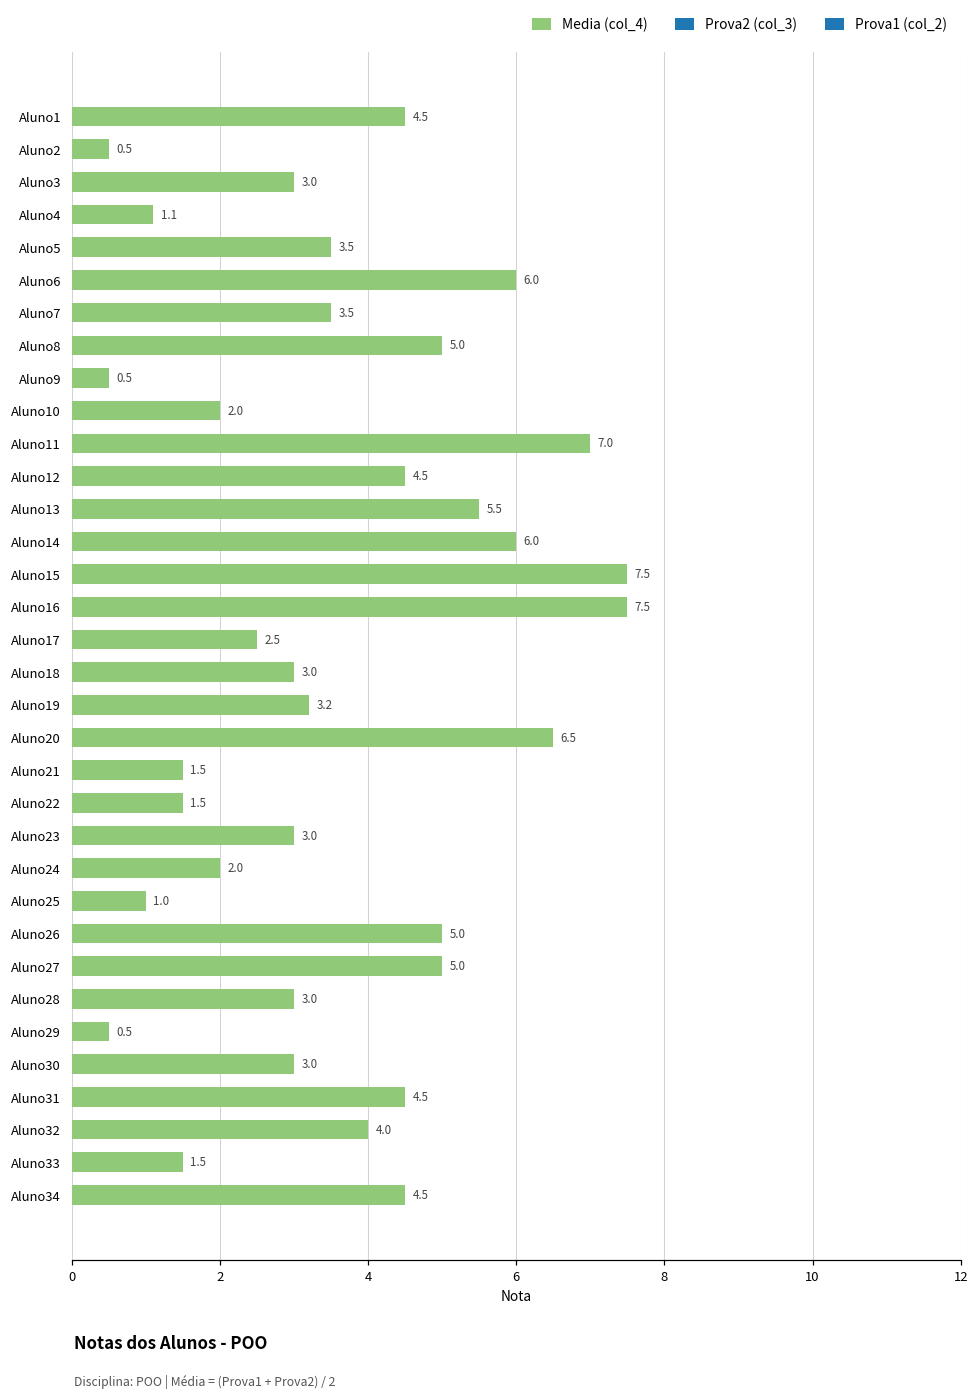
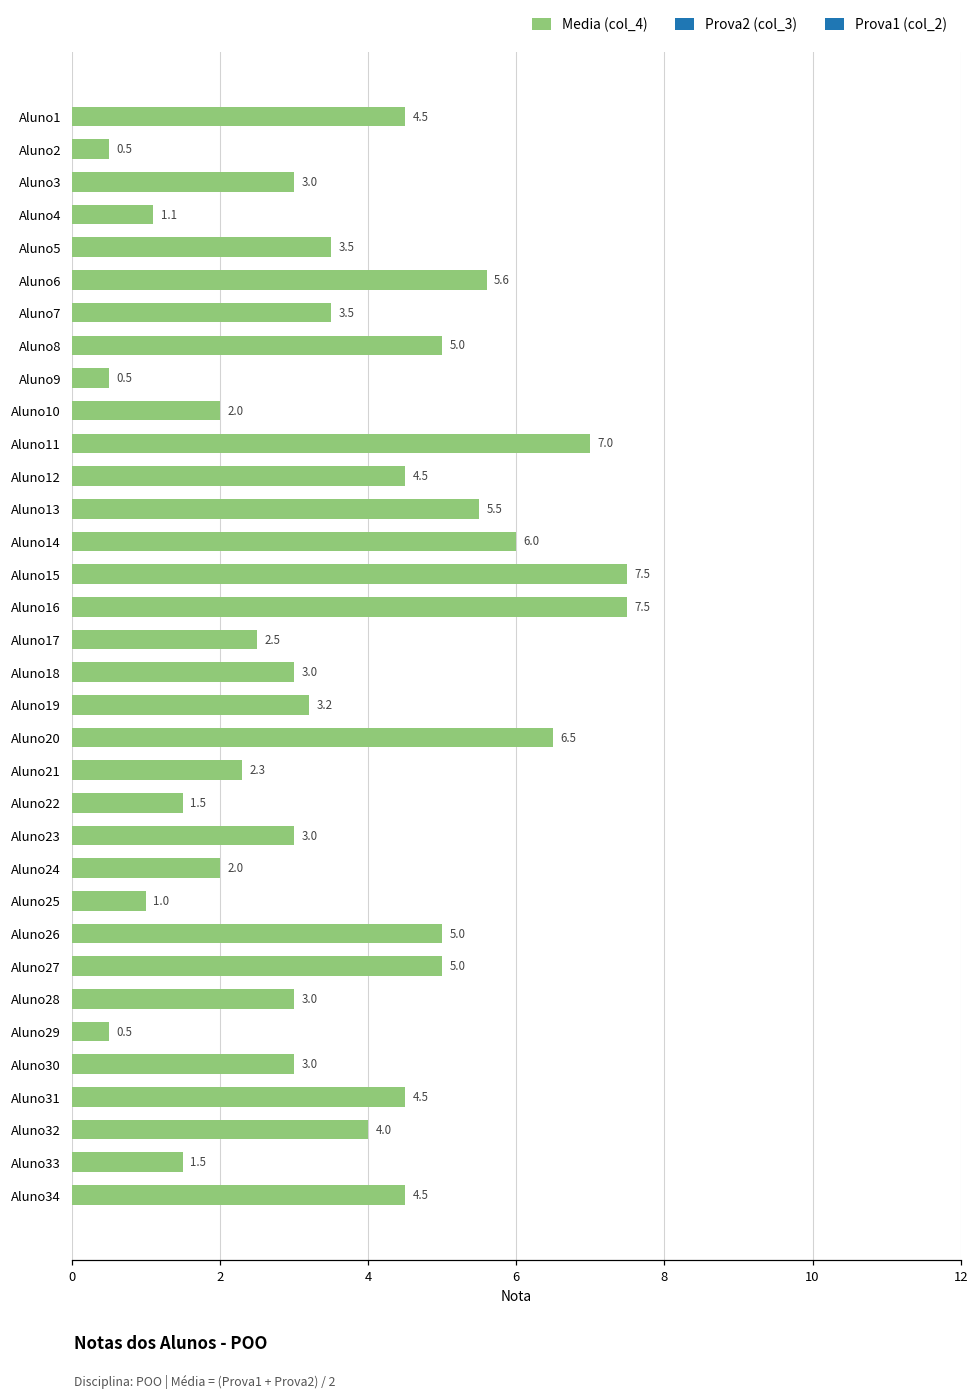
Aluno6: 6.0 -> 5.6
Aluno21: 1.5 -> 2.3
